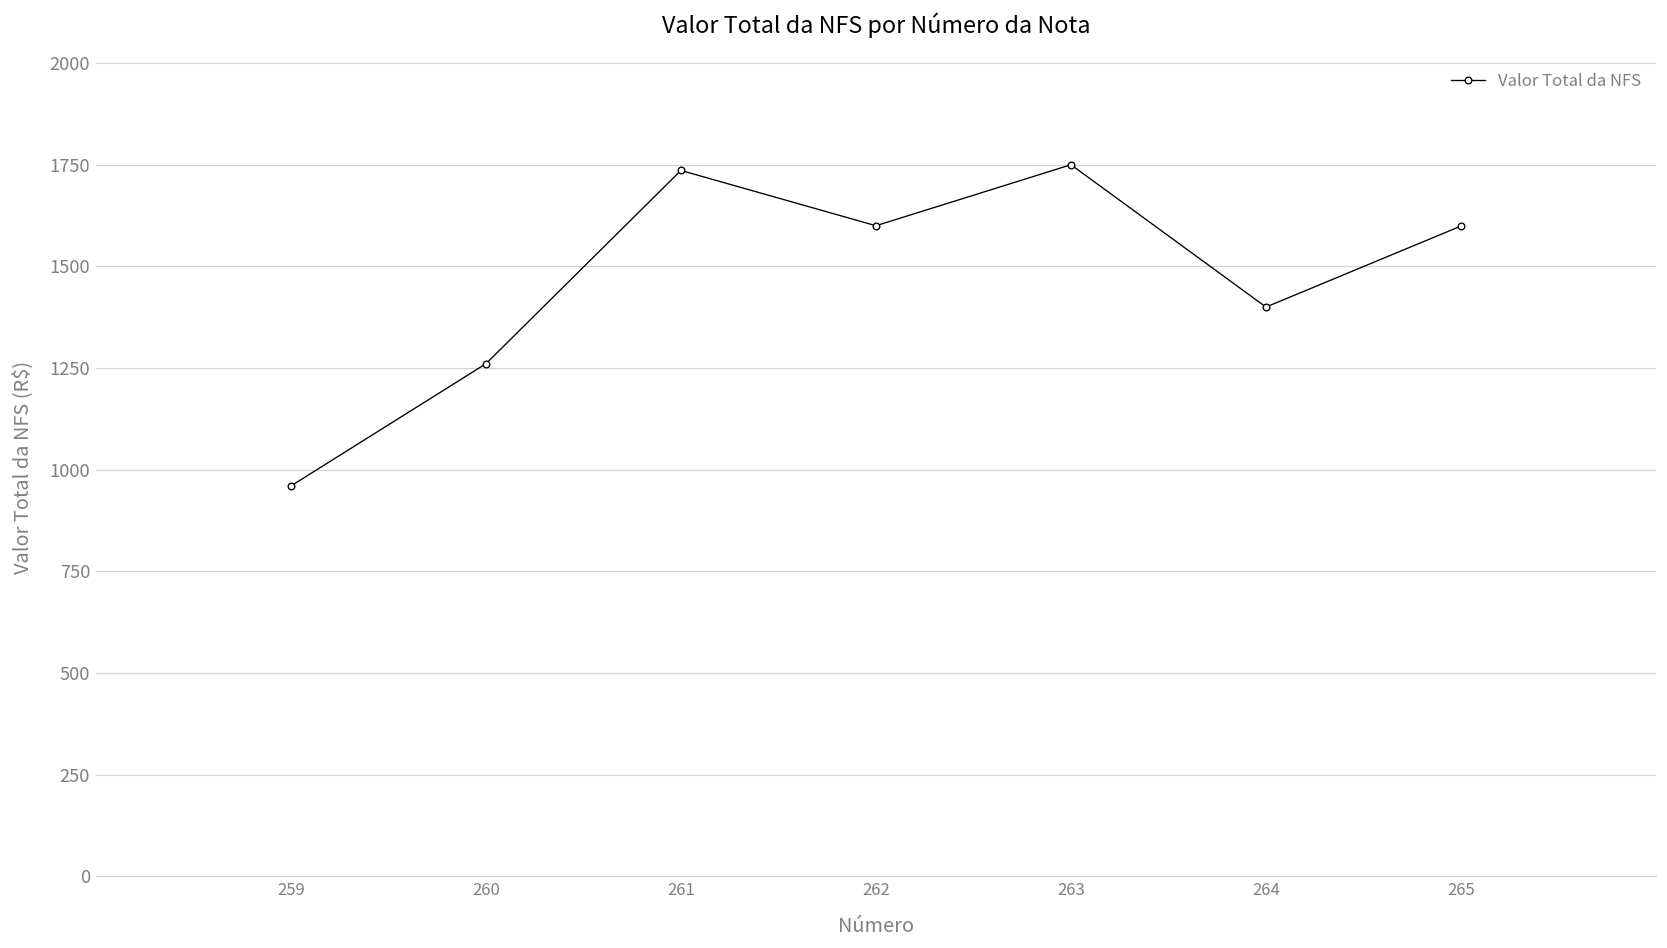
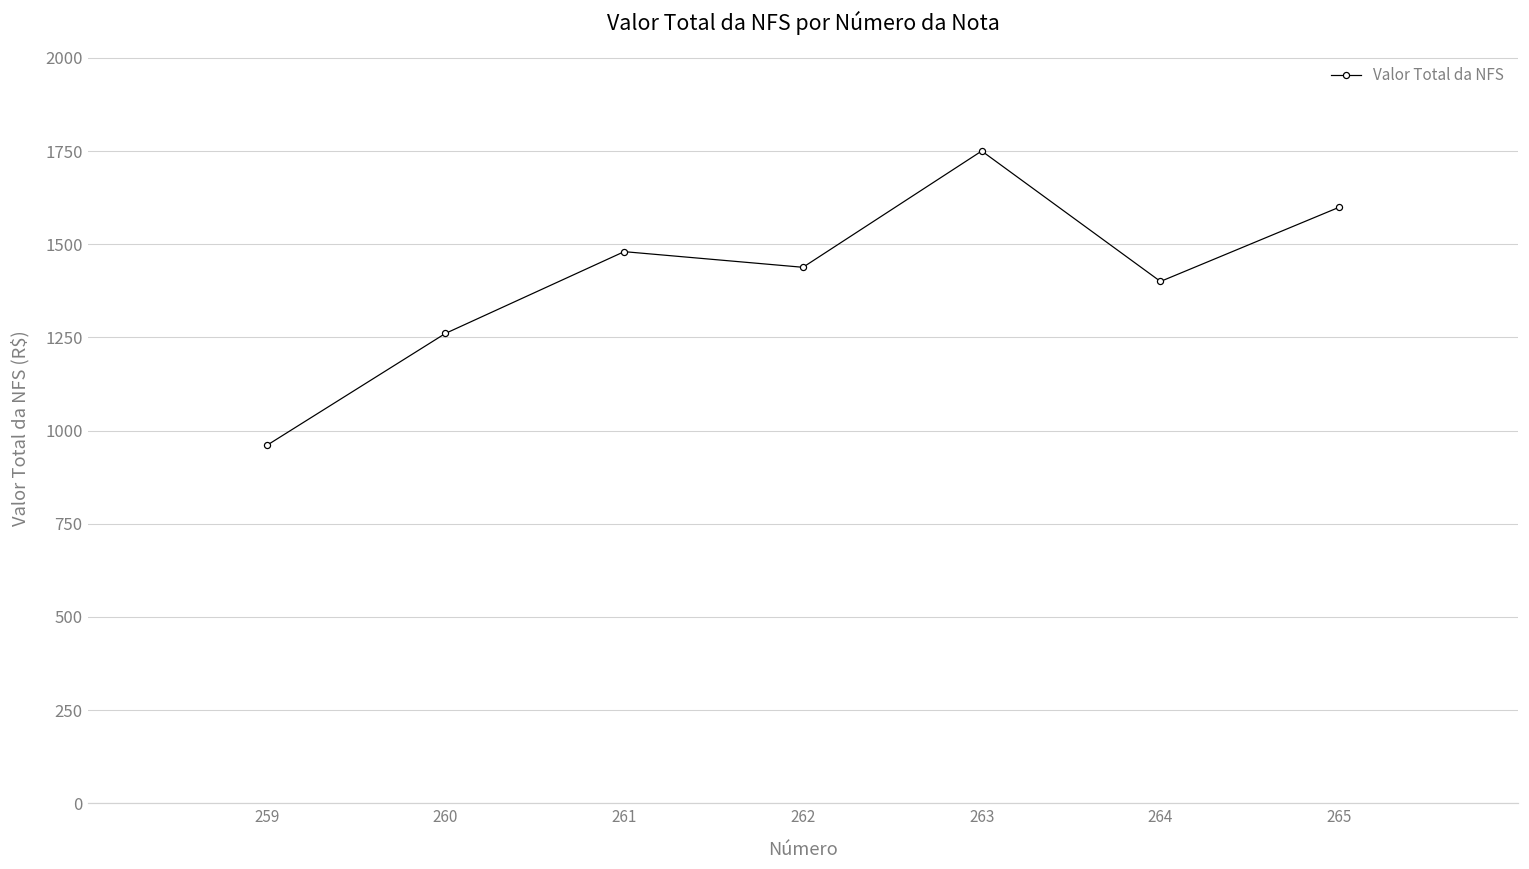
261: 1740 -> 1480
262: 1600 -> 1440
